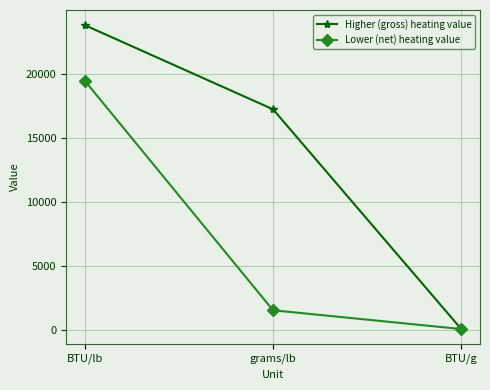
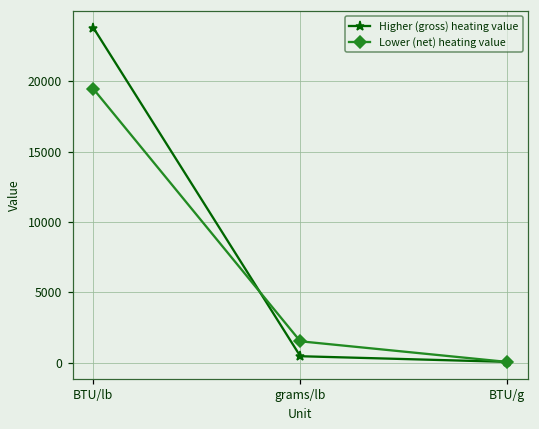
Higher (gross) heating value, grams/lb: 17200 -> 500
